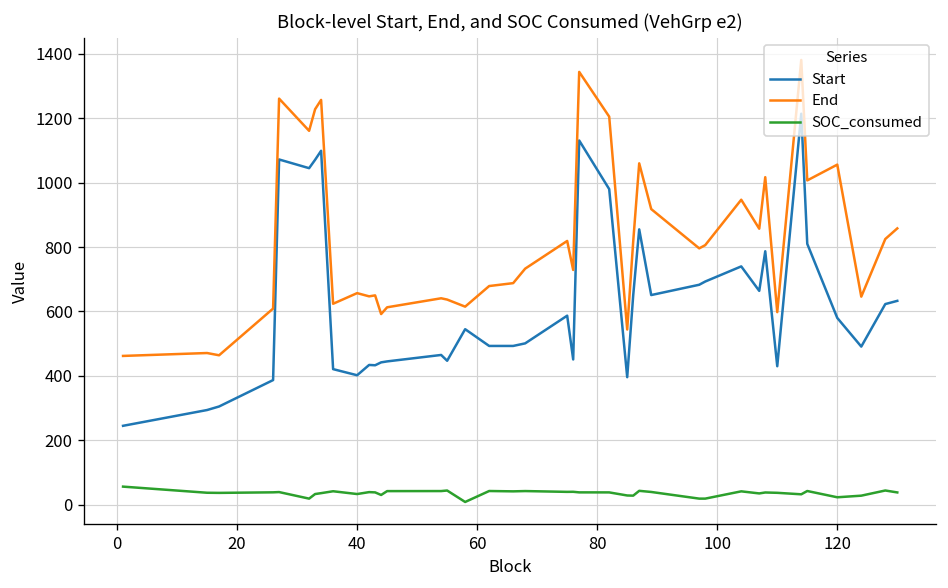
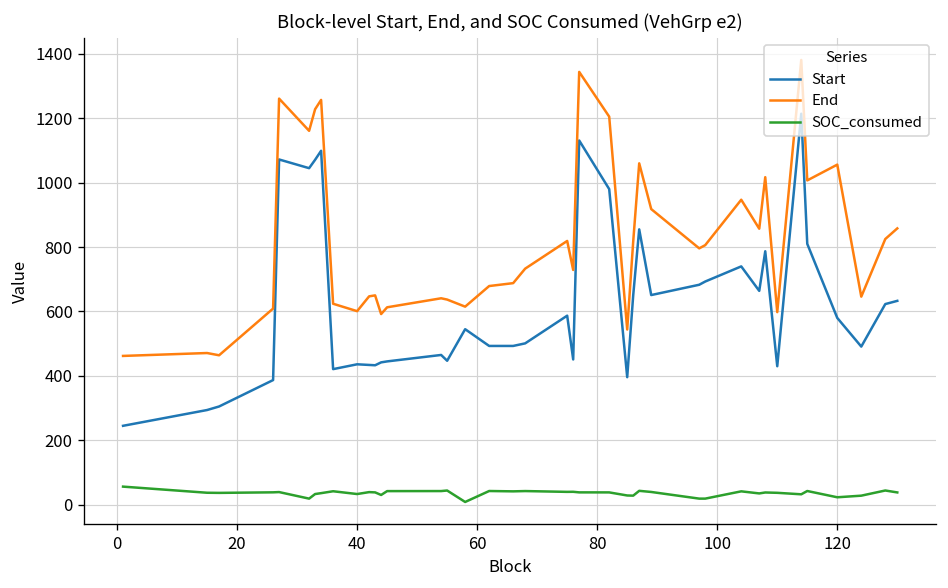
Start, 40: 400 -> 440
End, 40: 660 -> 600
